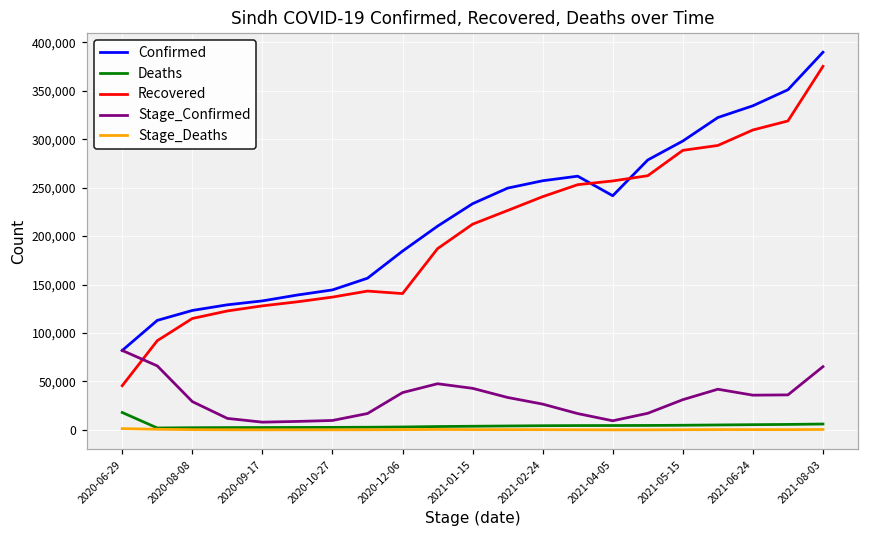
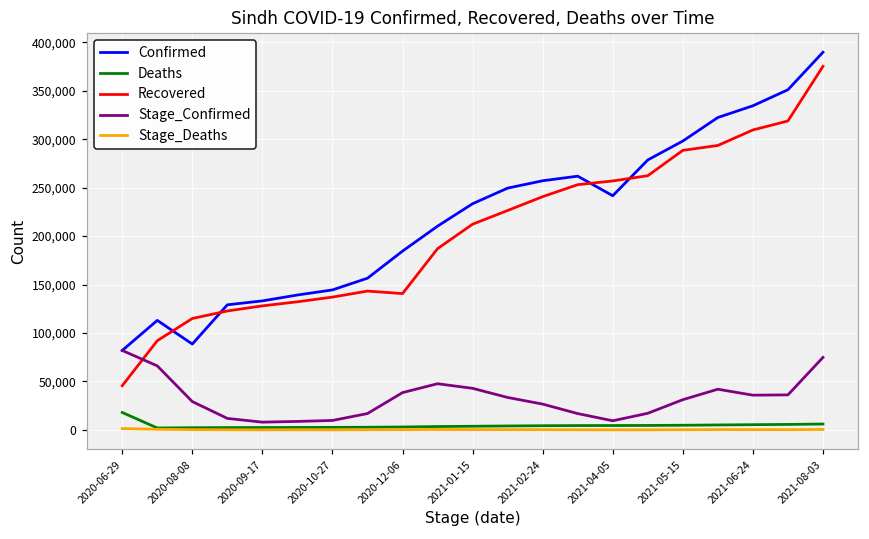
Confirmed, 2020-08-08: 120,000 -> 90,000
Stage_Confirmed, 2021-08-03: 65,000 -> 75,000
